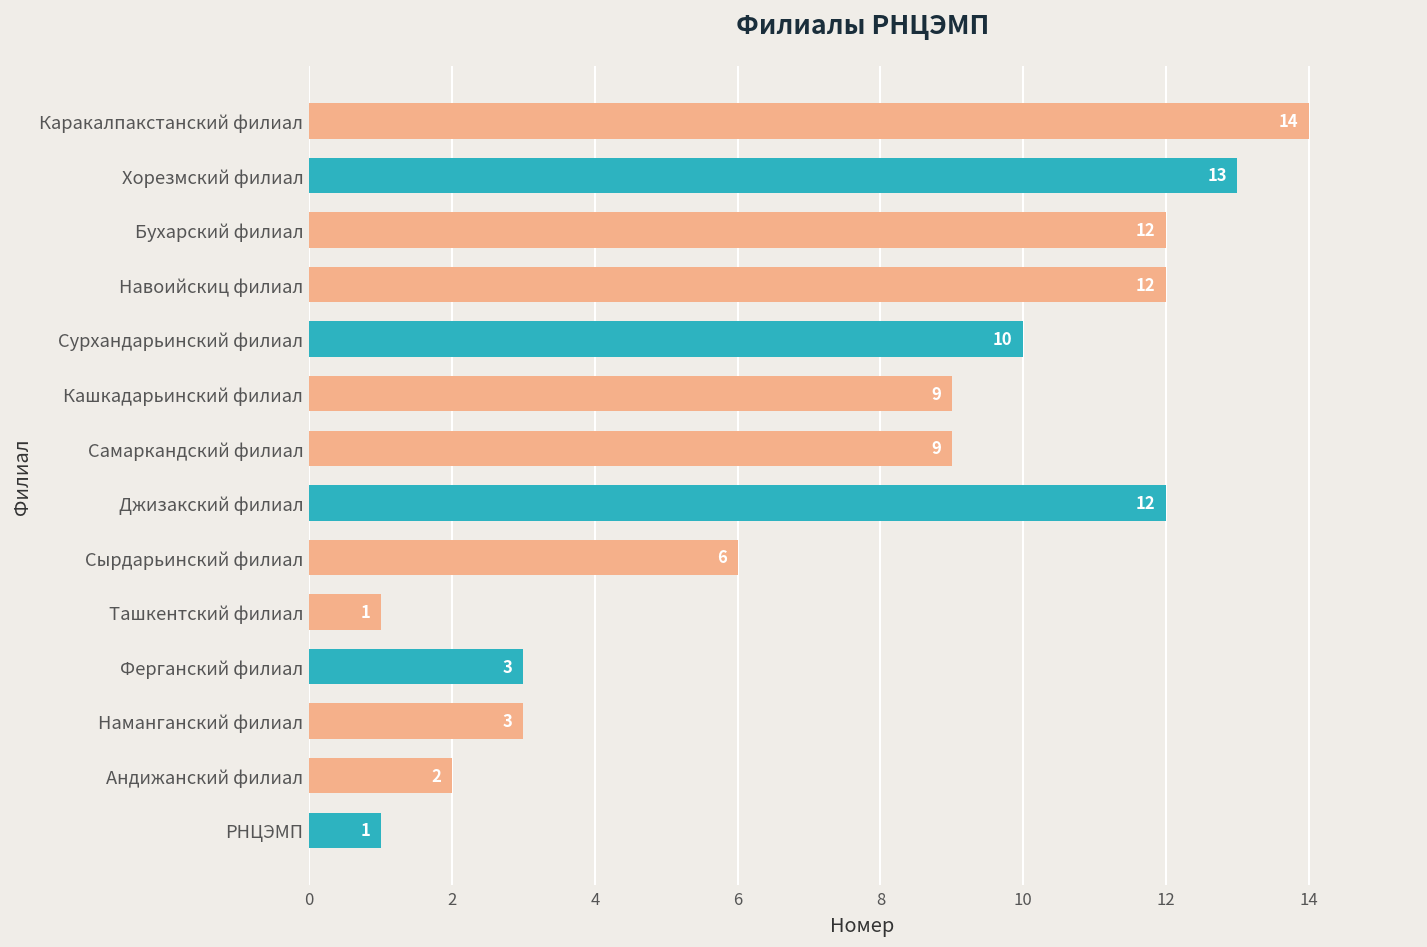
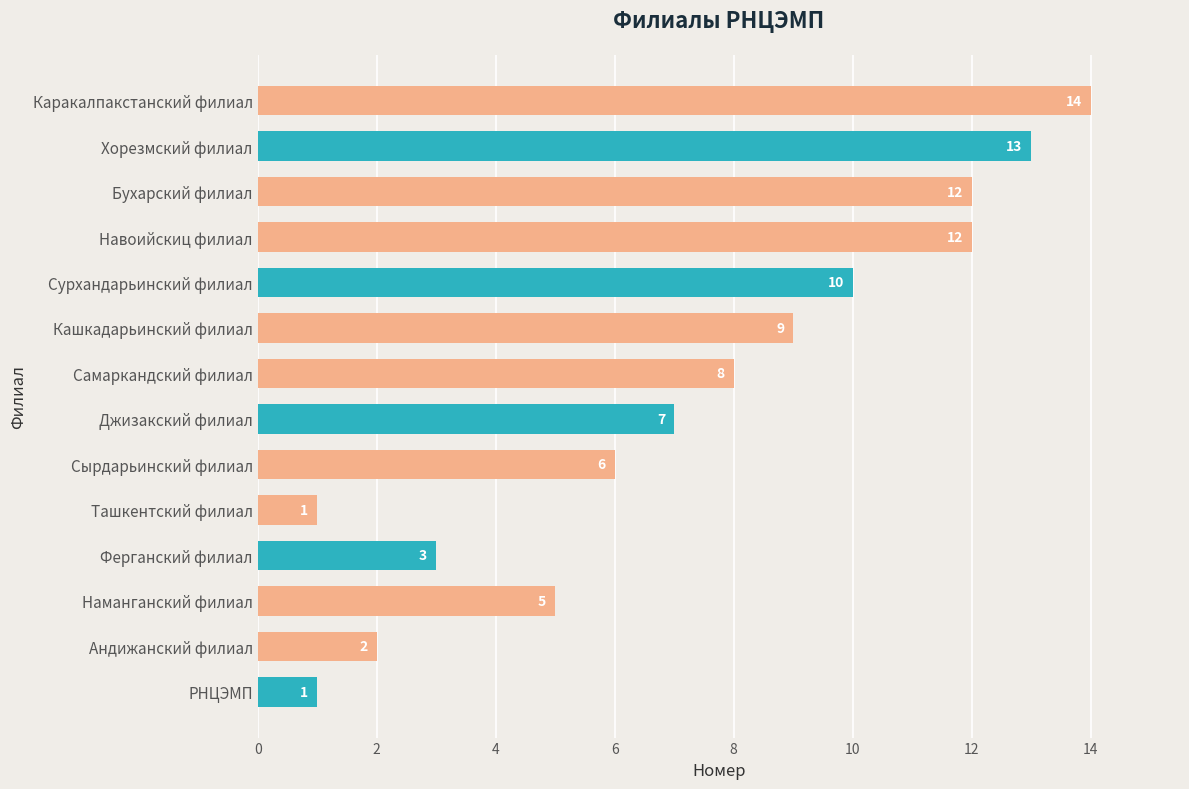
Самаркандский филиал: 9 -> 8
Джизакский филиал: 12 -> 7
Наманганский филиал: 3 -> 5
